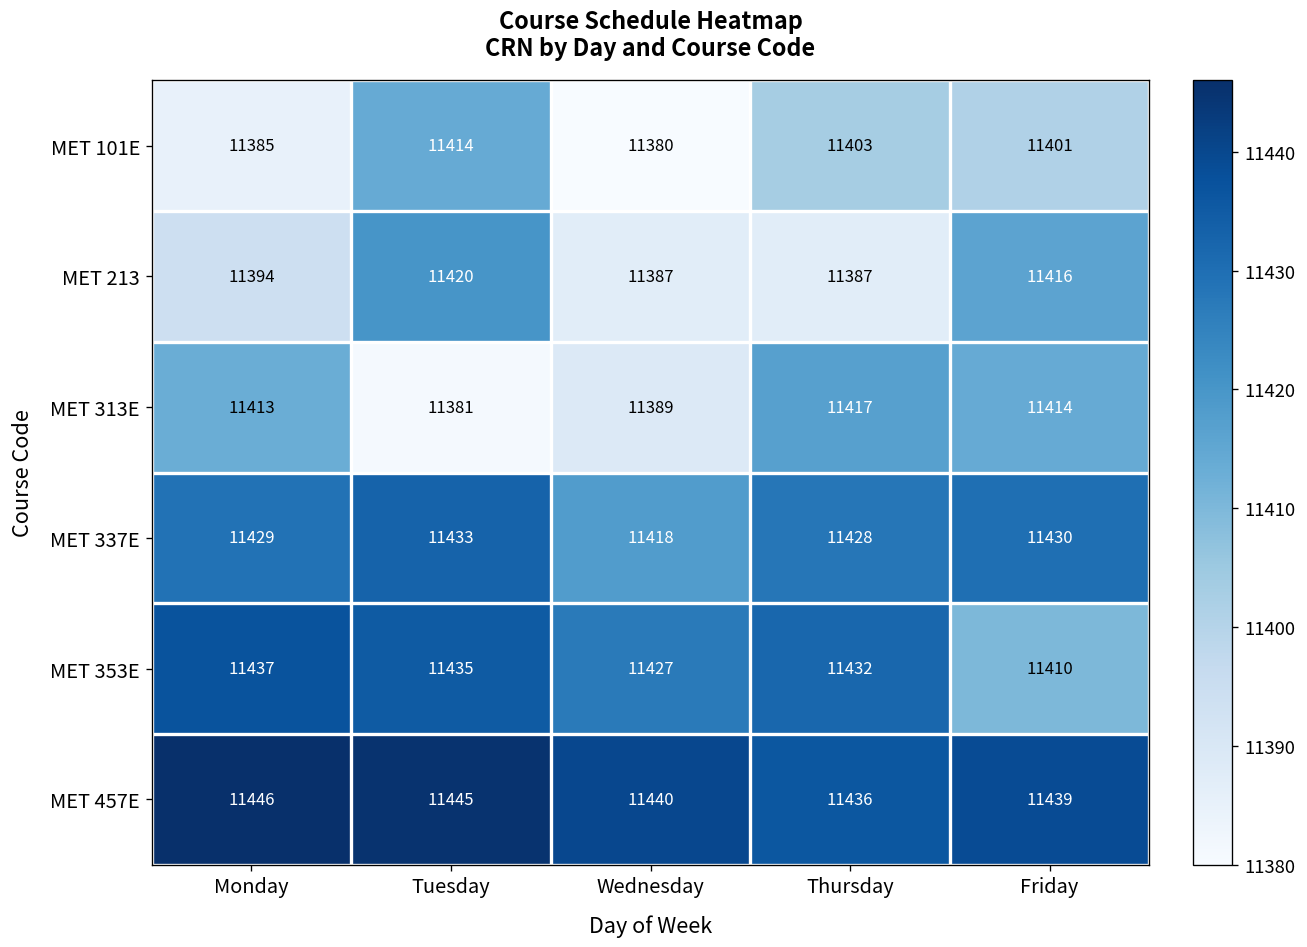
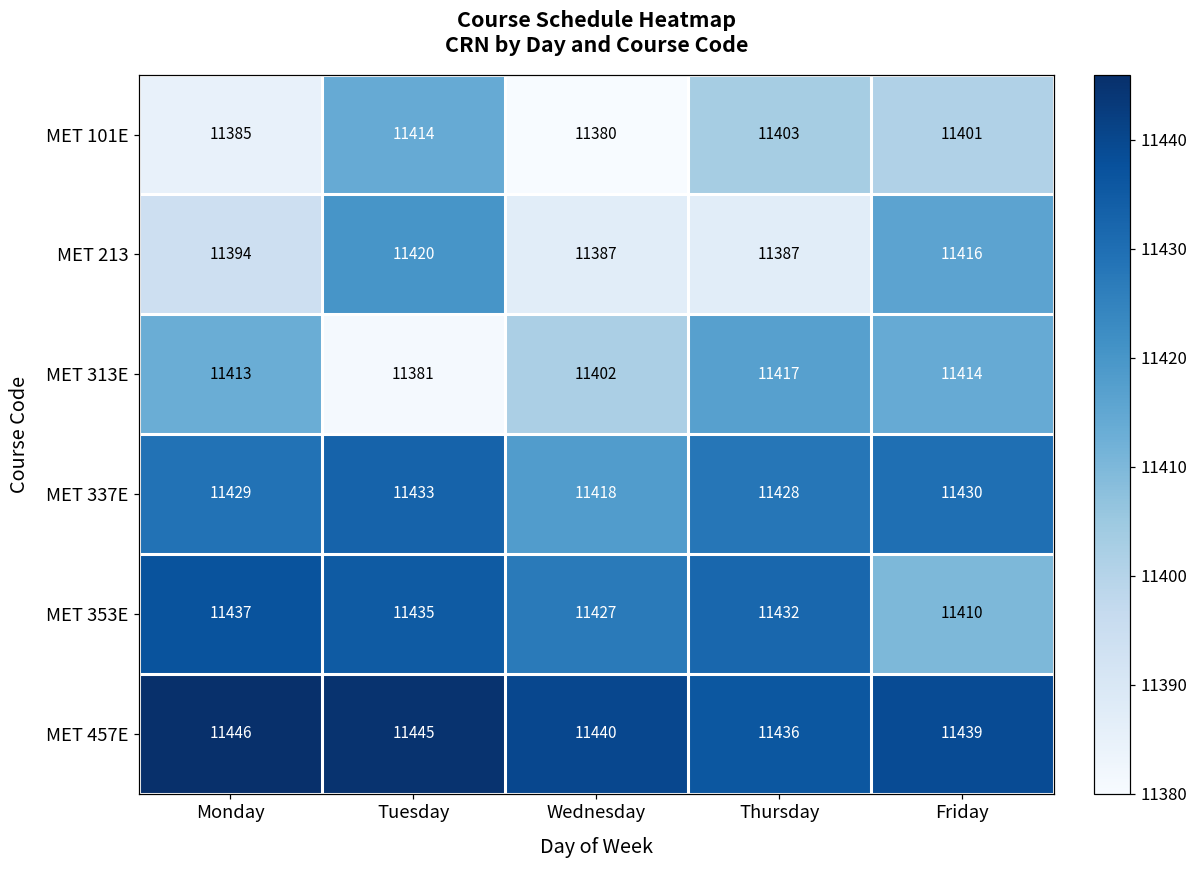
MET 313E, Wednesday: 11389 -> 11402
